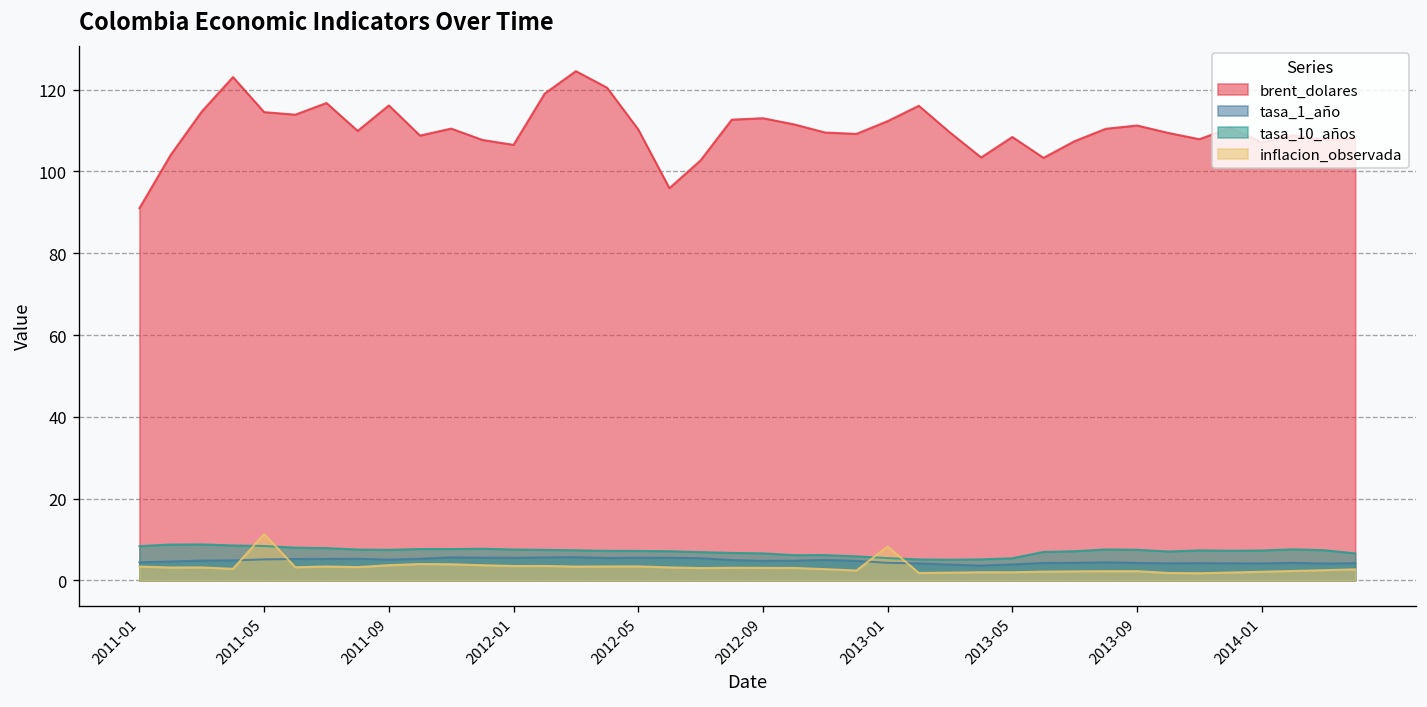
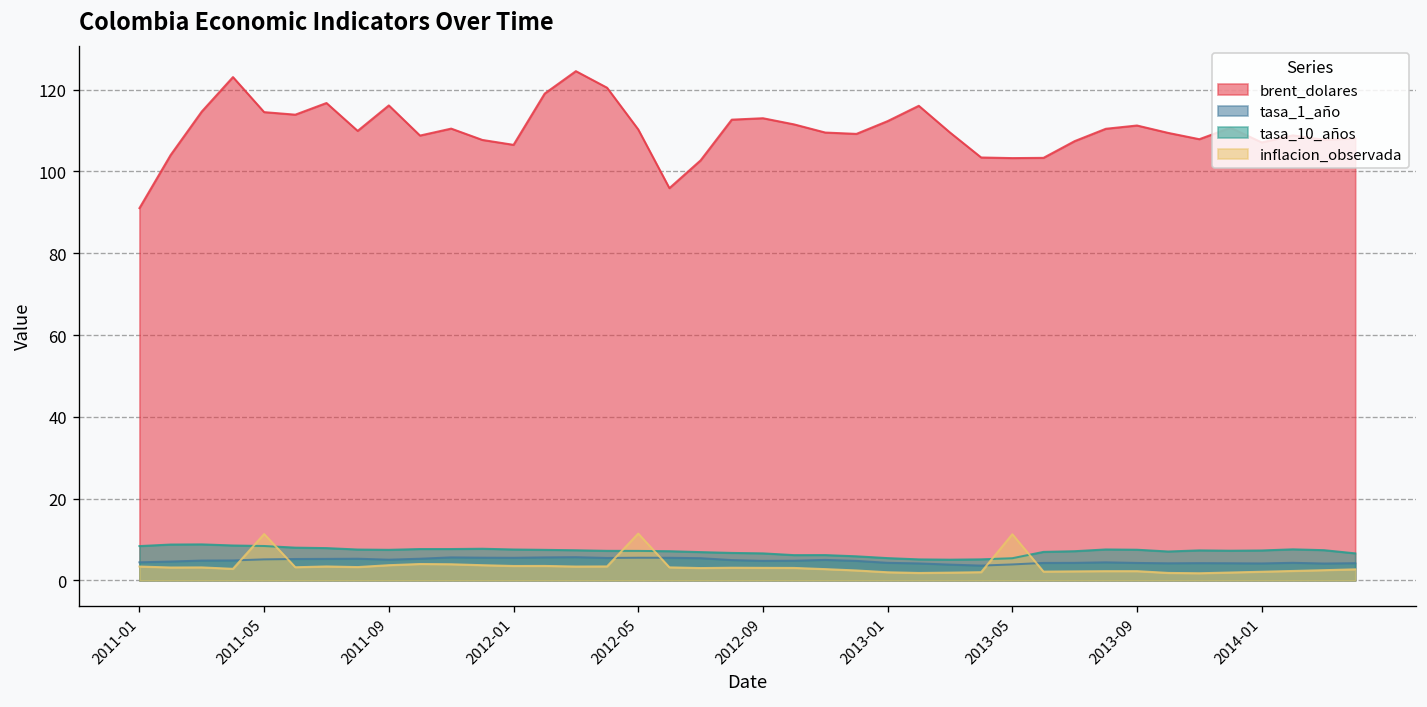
inflacion_observada, 2012-05: 3 -> 11
inflacion_observada, 2013-01: 8 -> 2
brent_dolares, 2013-05: 108 -> 103
inflacion_observada, 2013-05: 2 -> 11
